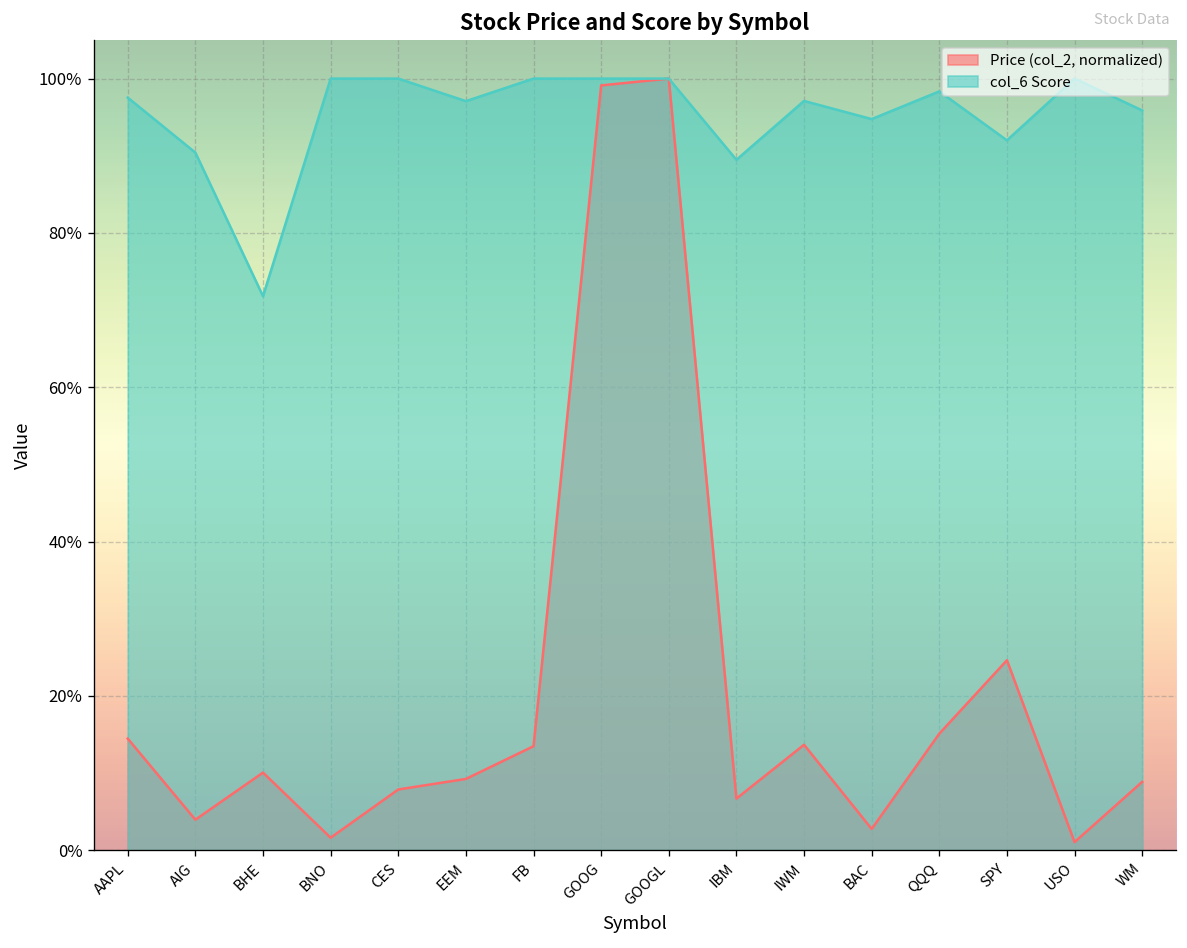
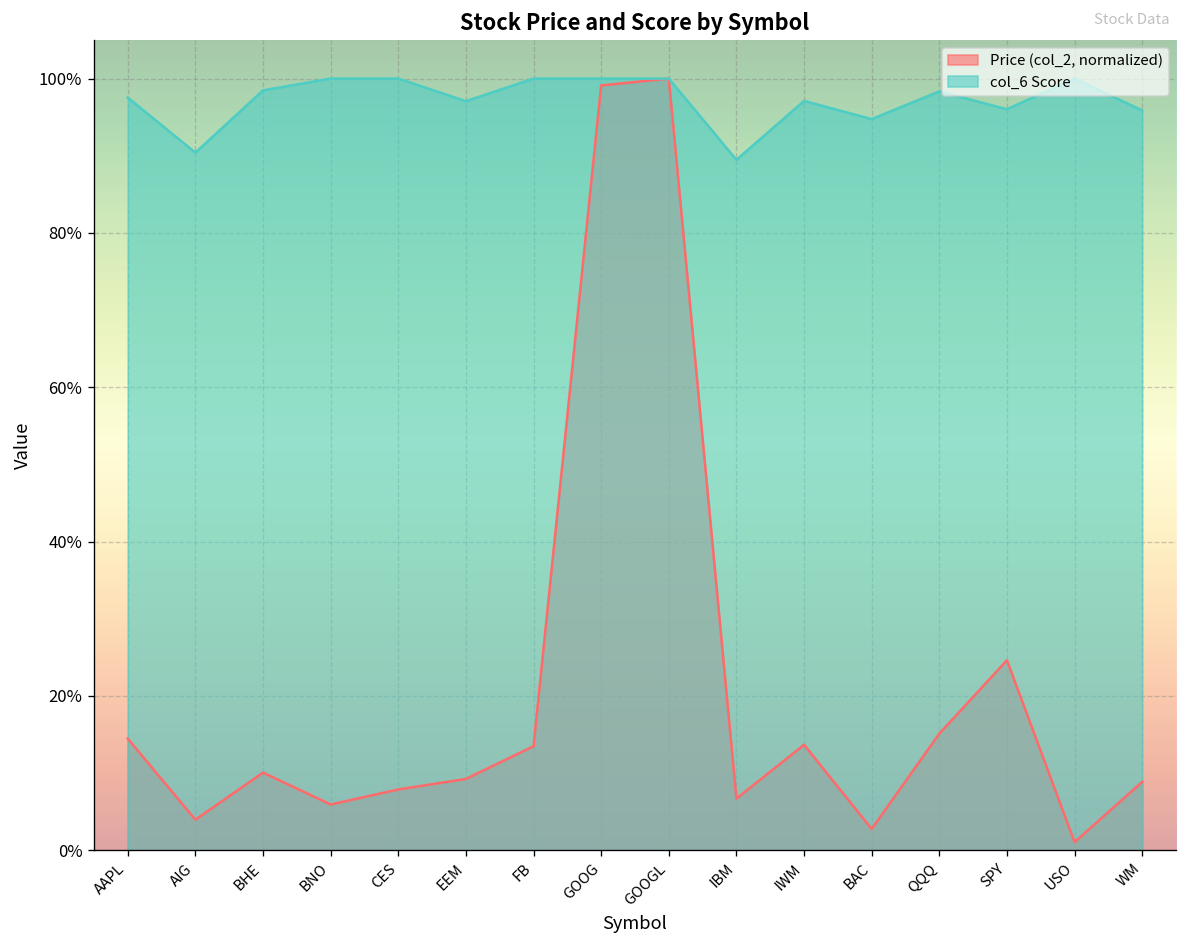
col_6 Score, BHE: 72% -> 98%
Price (col_2, normalized), BNO: 2% -> 6%
col_6 Score, SPY: 92% -> 96%
